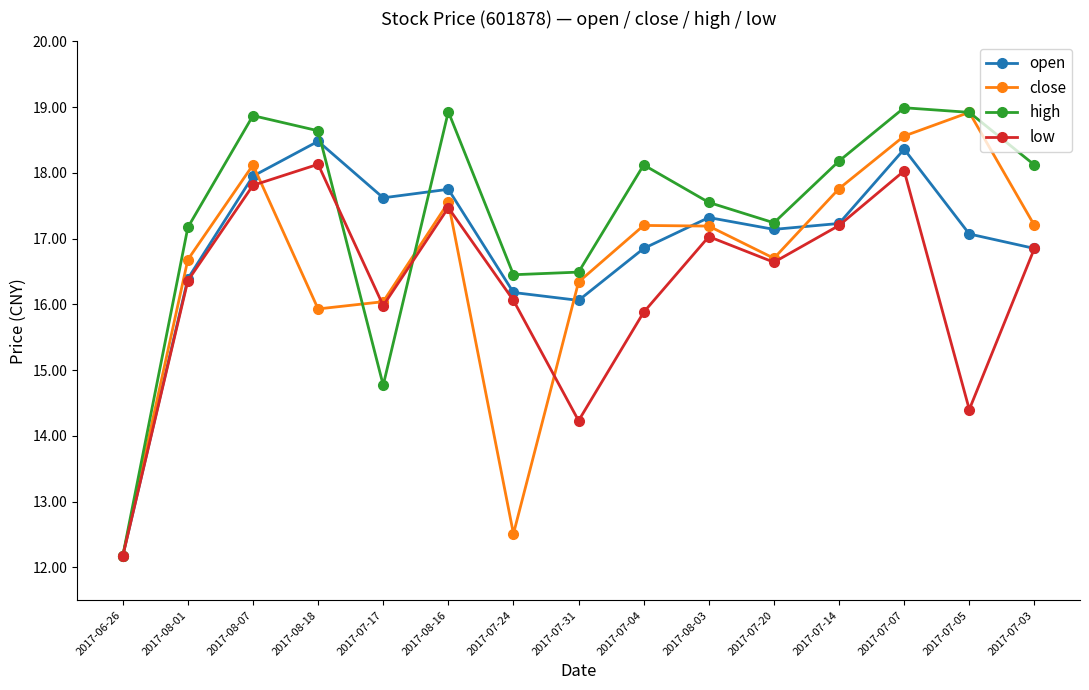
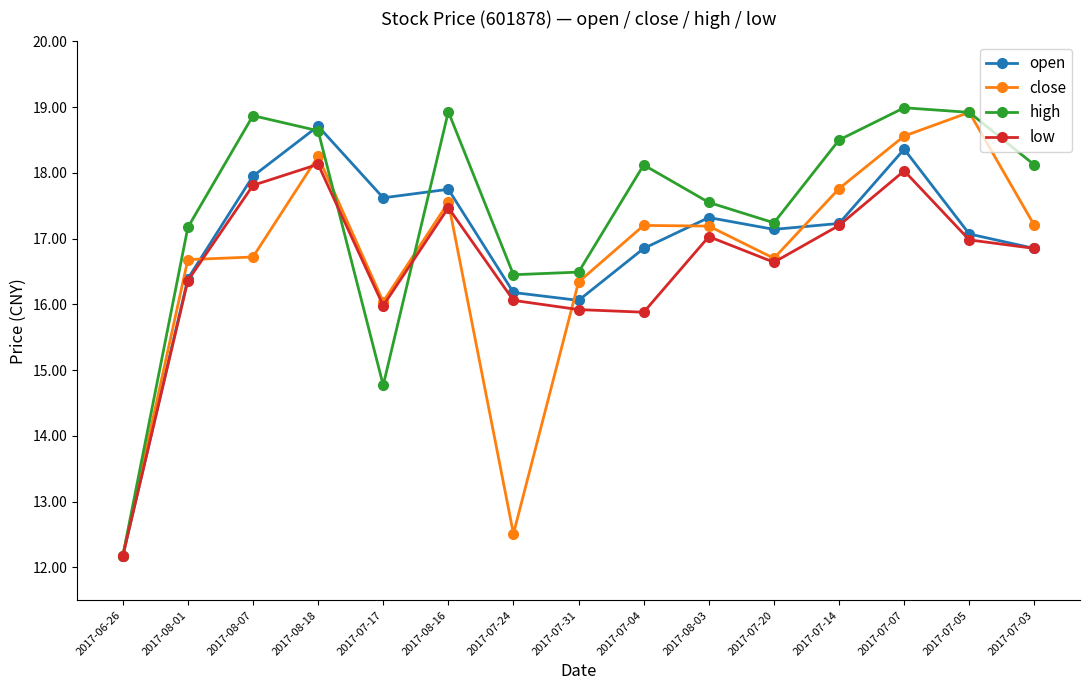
close, 2017-08-07: 18.1 -> 16.7
open, 2017-08-18: 18.5 -> 18.7
close, 2017-08-18: 15.9 -> 18.3
low, 2017-07-31: 14.2 -> 15.9
high, 2017-07-14: 18.2 -> 18.5
low, 2017-07-05: 14.4 -> 17.0
